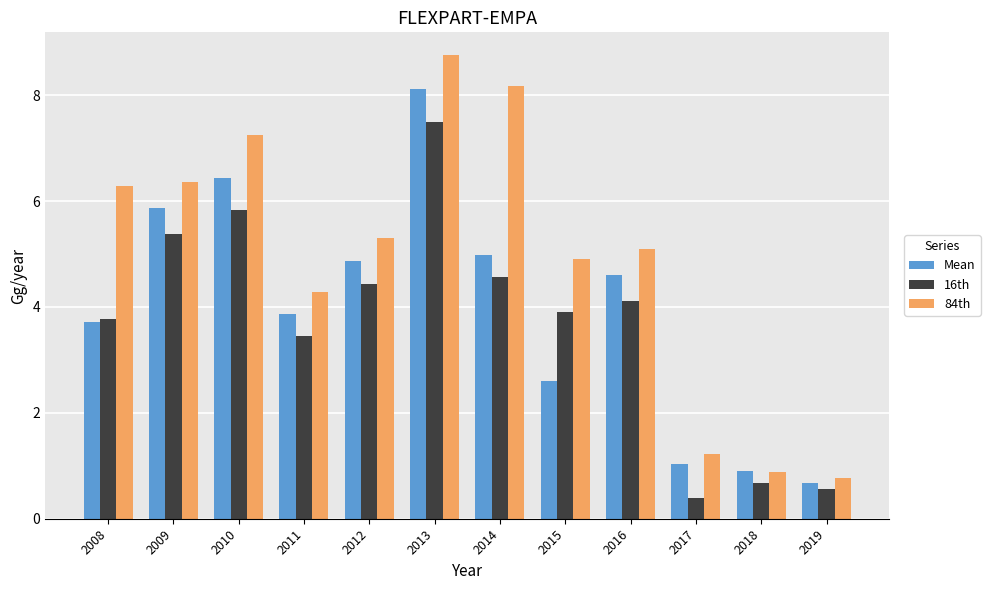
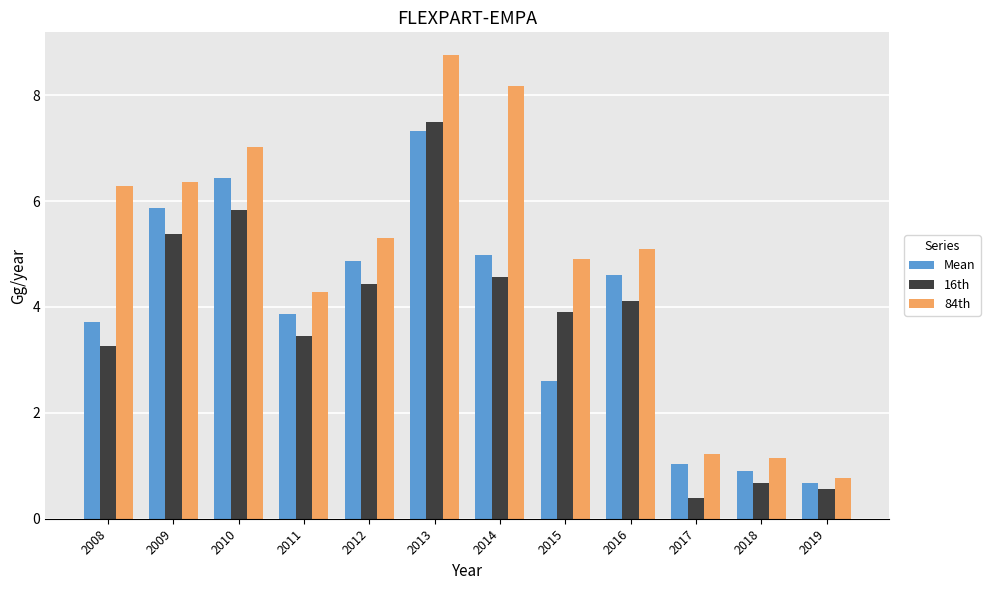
16th, 2008: 3.8 -> 3.3
84th, 2010: 7.3 -> 7.0
Mean, 2013: 8.1 -> 7.3
84th, 2018: 0.9 -> 1.1
